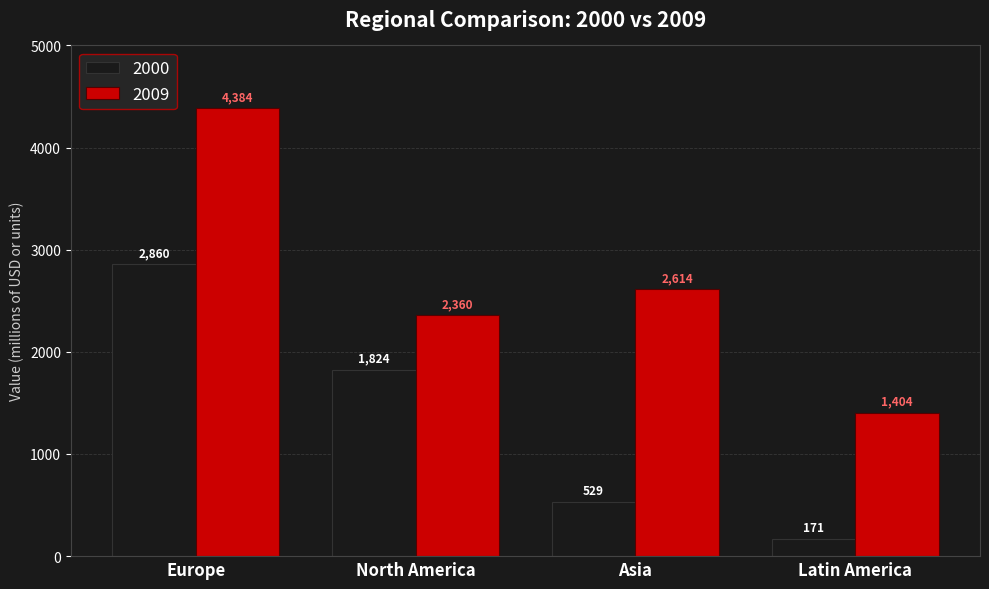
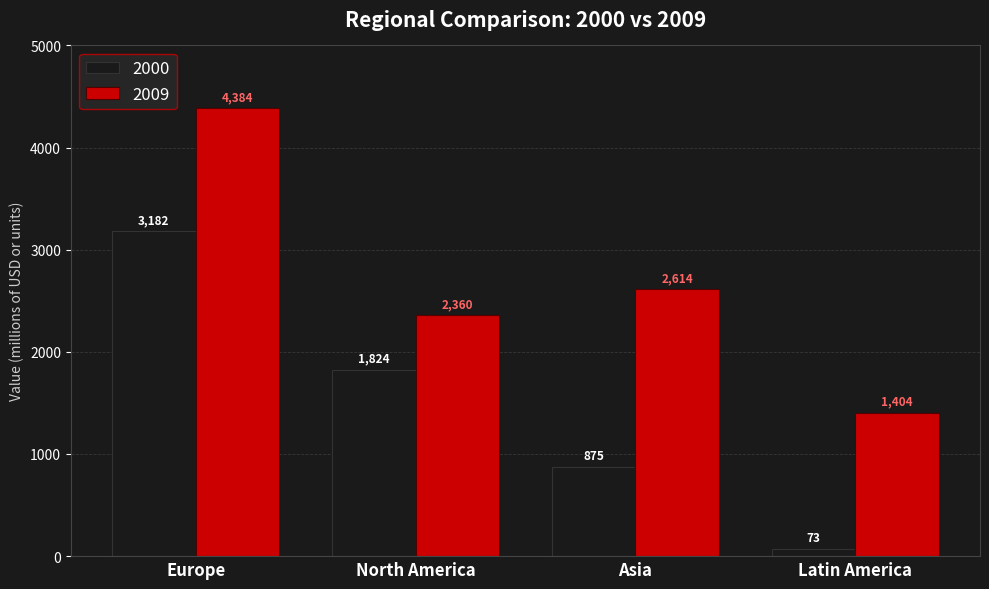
2000, Europe: 2,860 -> 3,182
2000, Asia: 529 -> 875
2000, Latin America: 171 -> 73
